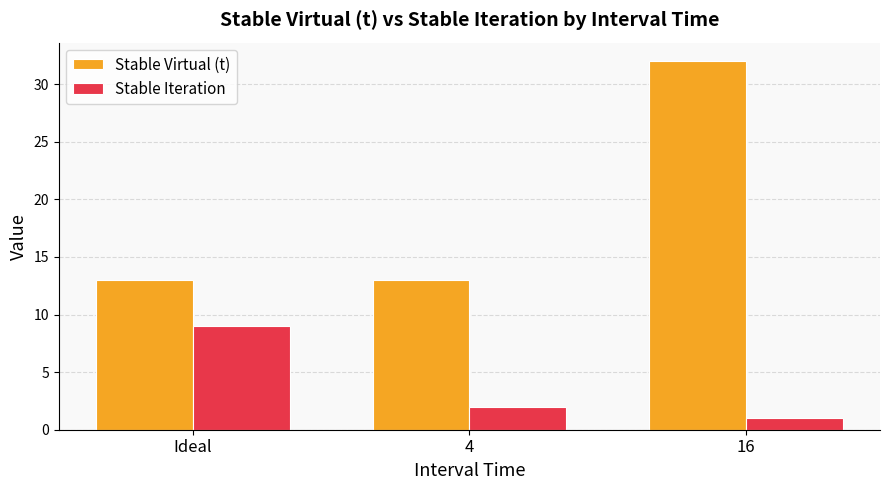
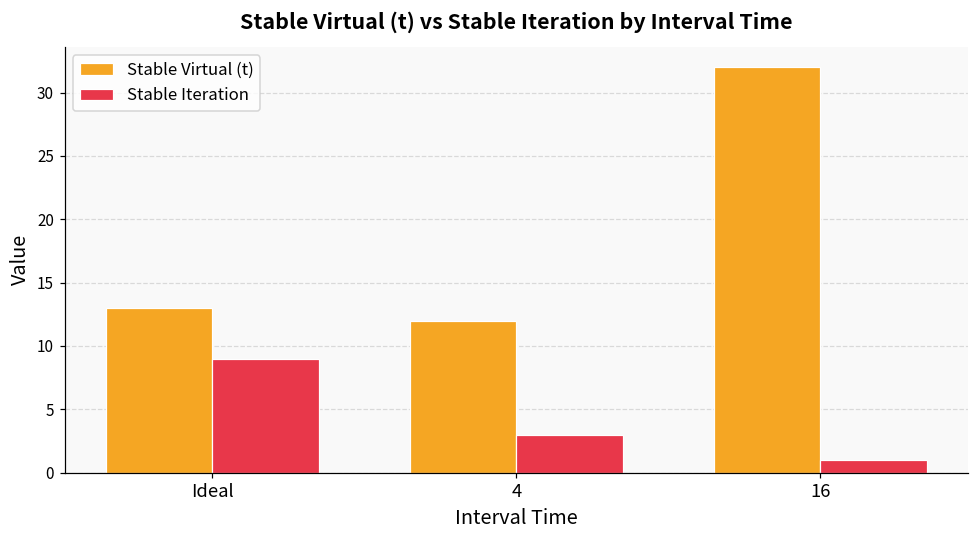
Stable Virtual (t), 4: 13 -> 12
Stable Iteration, 4: 2 -> 3
